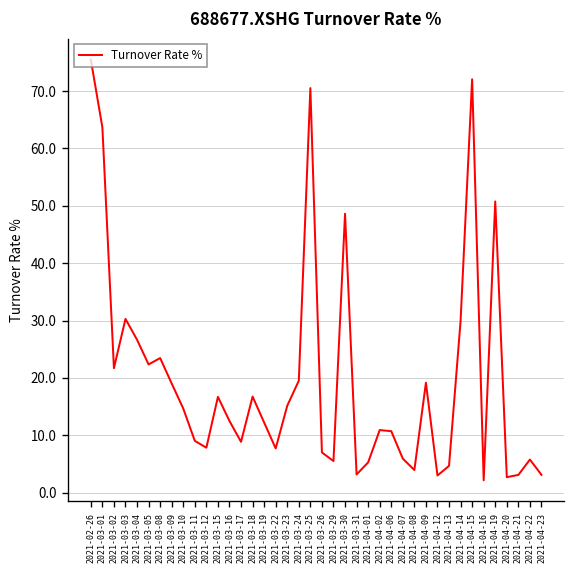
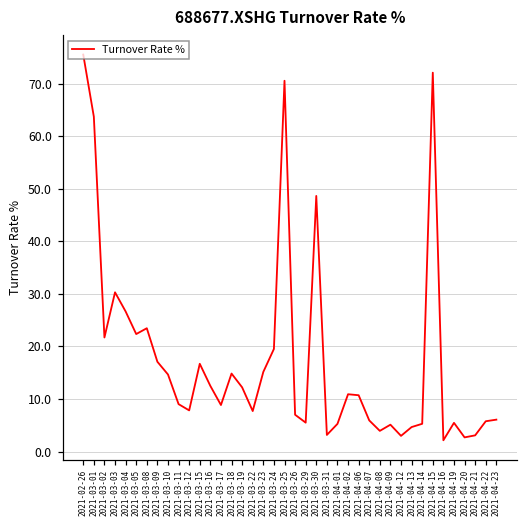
2021-03-09: 19 -> 17
2021-03-18: 17 -> 15
2021-04-09: 19 -> 5
2021-04-14: 30 -> 5
2021-04-19: 51 -> 5
2021-04-23: 3 -> 6
